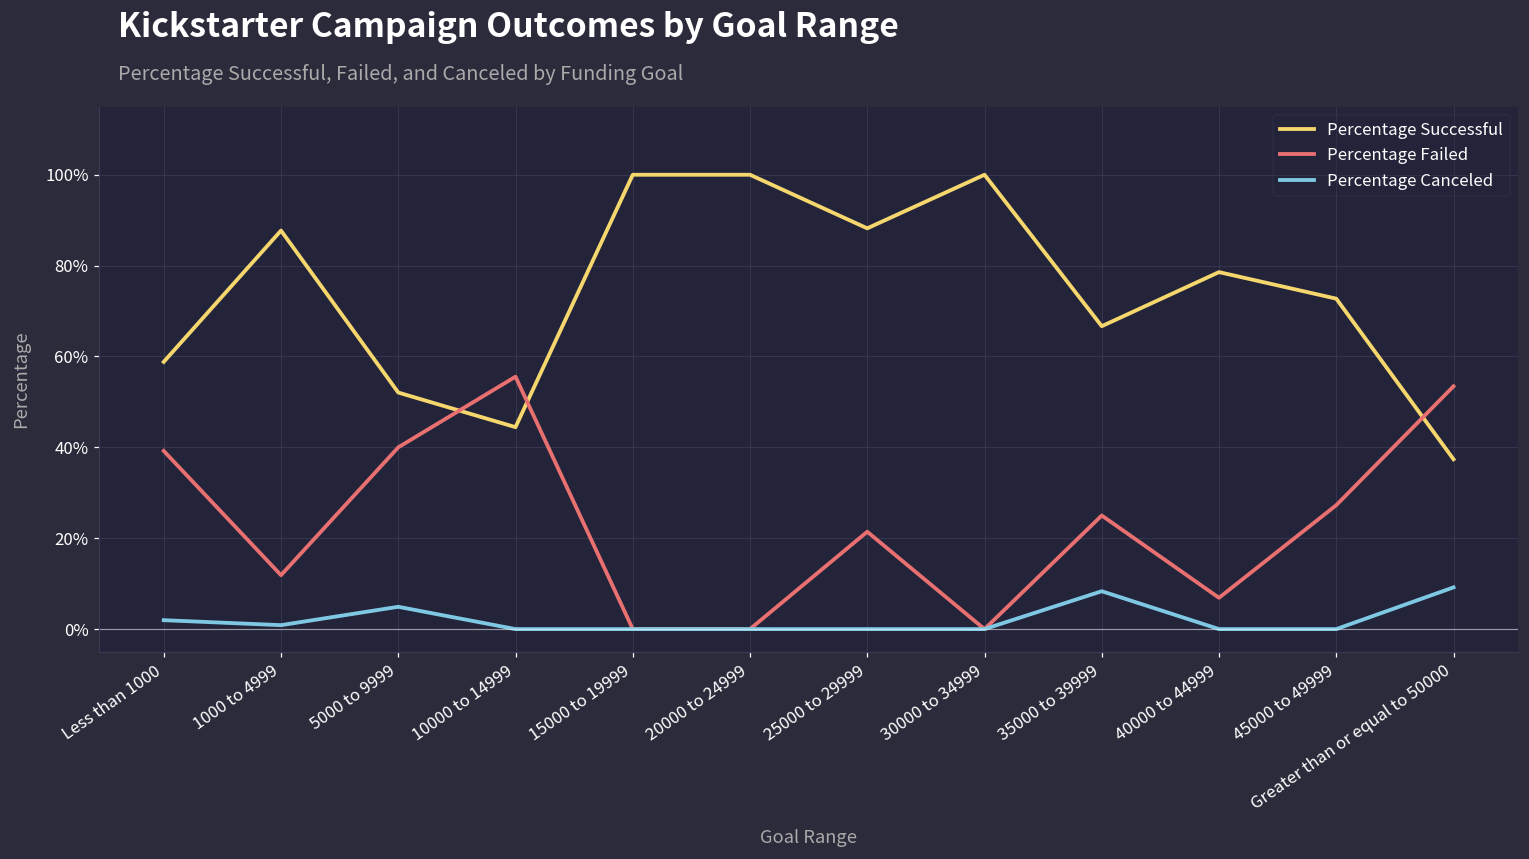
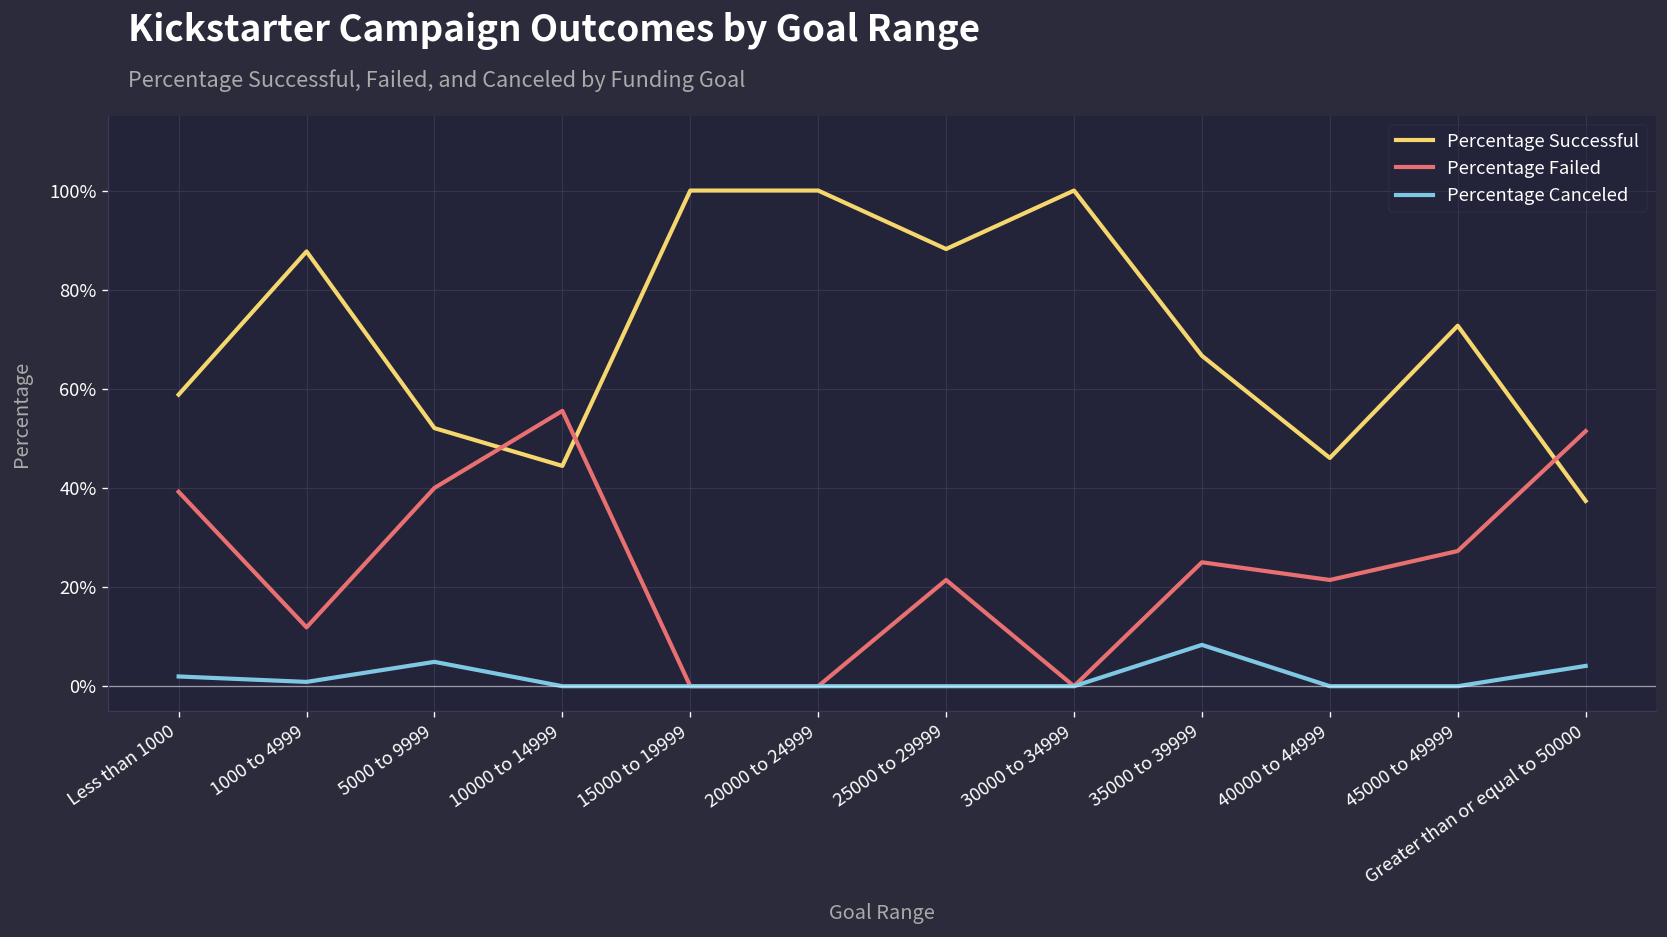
Percentage Successful, 40000 to 44999: 79% -> 46%
Percentage Failed, 40000 to 44999: 7% -> 21%
Percentage Failed, Greater than or equal to 50000: 53% -> 51%
Percentage Canceled, Greater than or equal to 50000: 9% -> 4%
